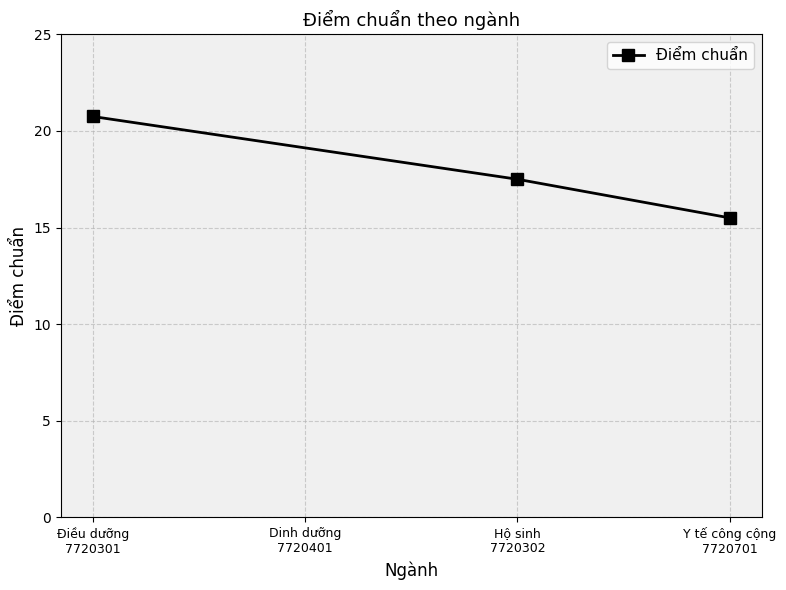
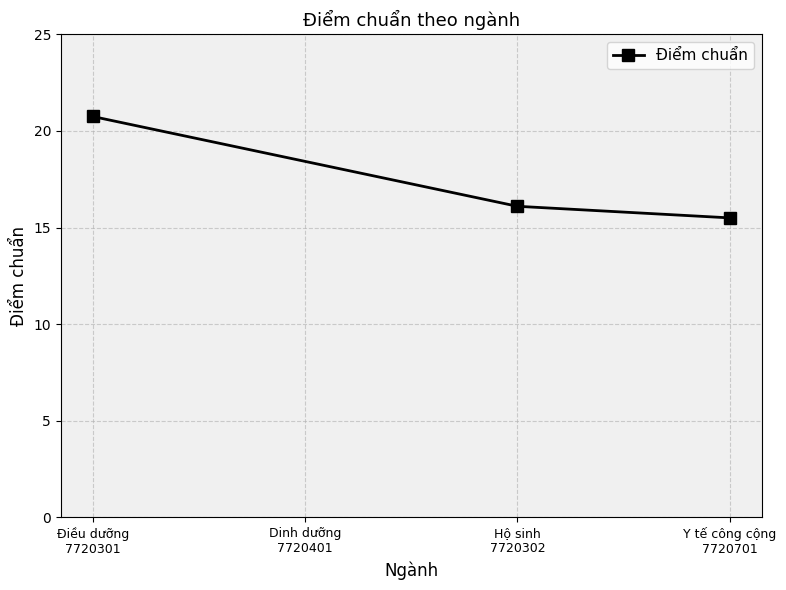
Hộ sinh 7720302: 17.5 -> 16.1
